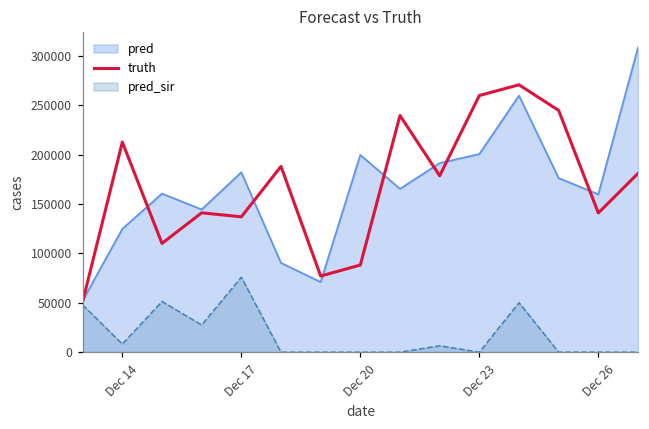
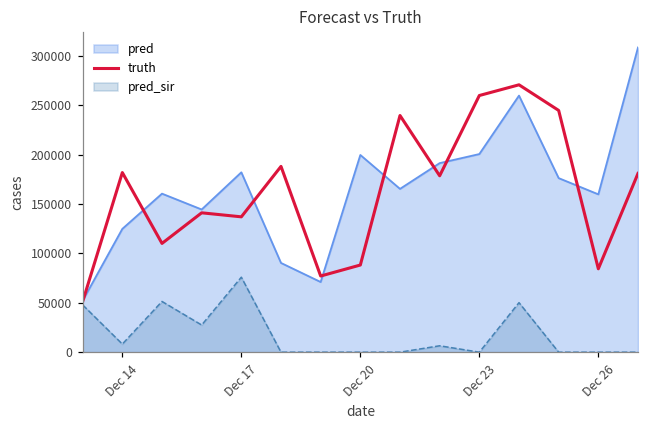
truth, Dec 14: 210000 -> 180000
truth, Dec 26: 140000 -> 80000
